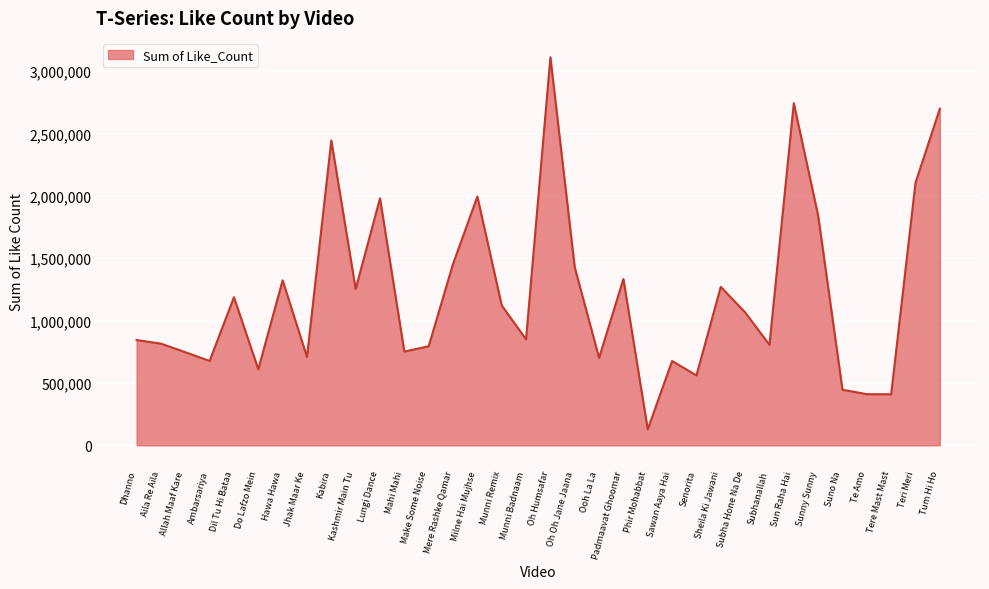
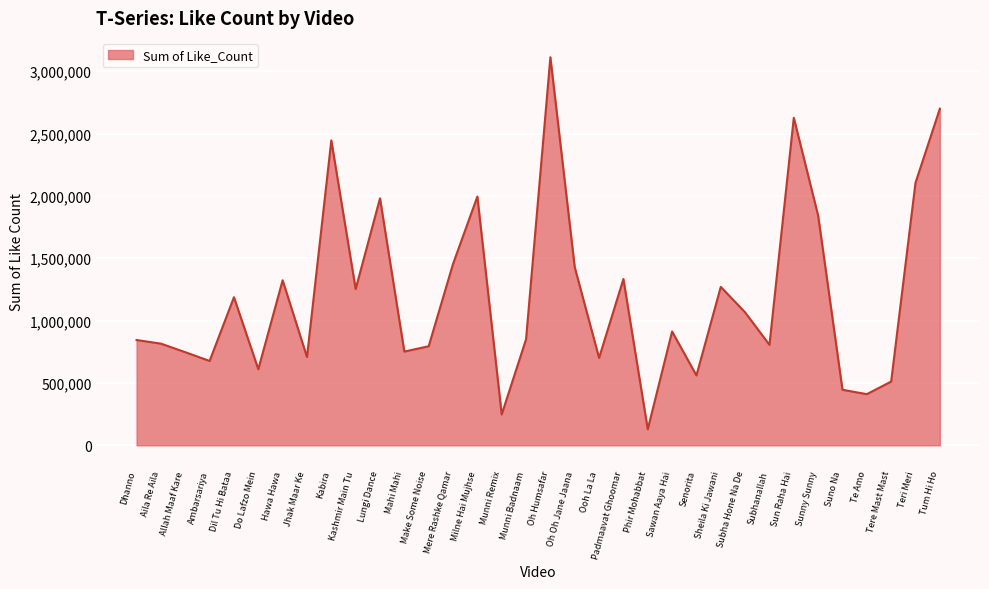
Munni Remix: 1,120,000 -> 250,000
Sawan Aaya Hai: 680,000 -> 910,000
Sun Raha Hai: 2,740,000 -> 2,630,000
Tere Mast Mast: 410,000 -> 510,000
